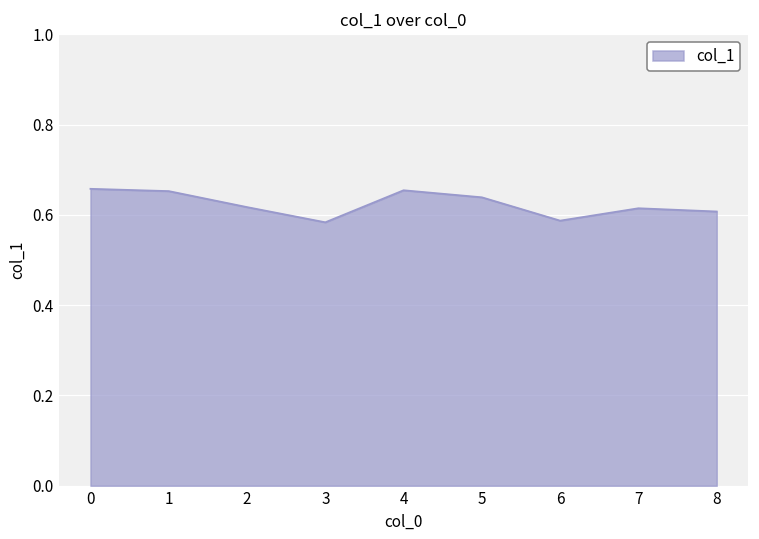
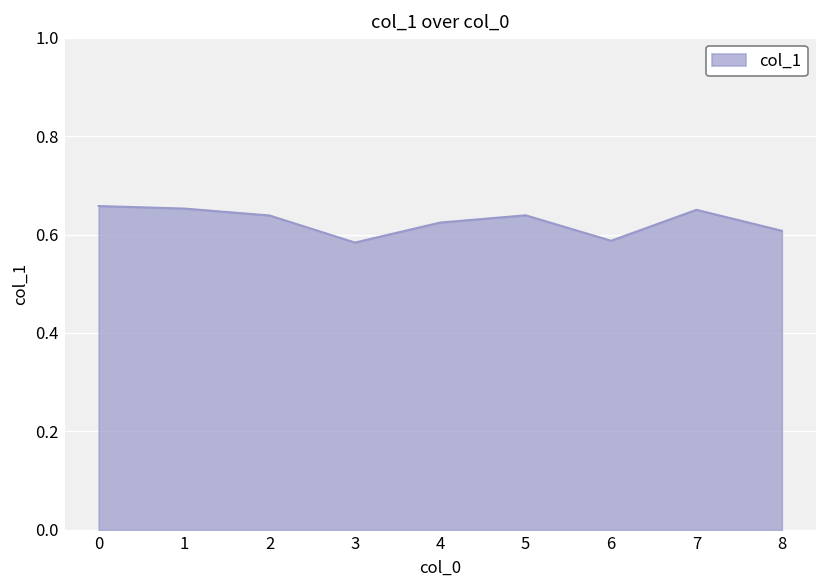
2: 0.62 -> 0.64
4: 0.65 -> 0.62
7: 0.61 -> 0.65
